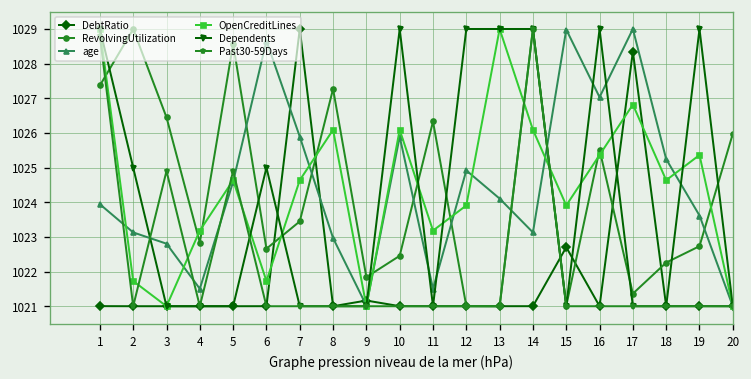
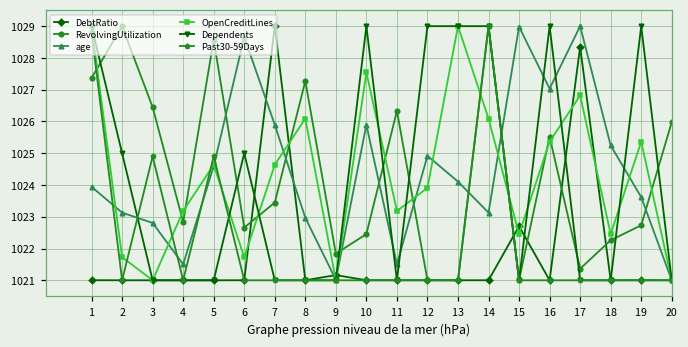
OpenCreditLines, 10: 1026.1 -> 1027.5
OpenCreditLines, 15: 1023.9 -> 1022.5
OpenCreditLines, 18: 1024.6 -> 1022.5
